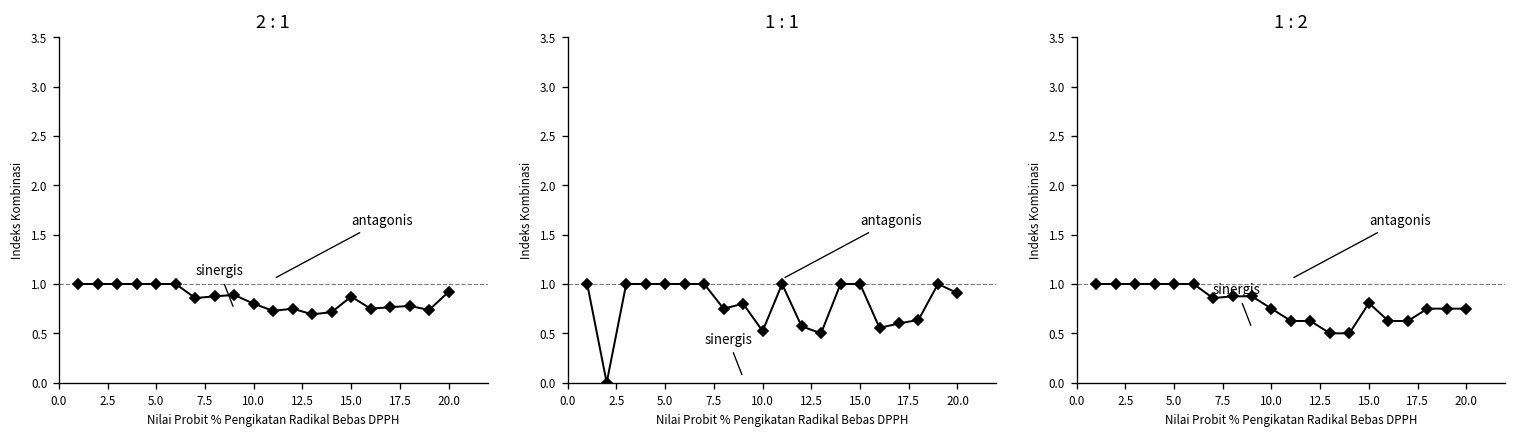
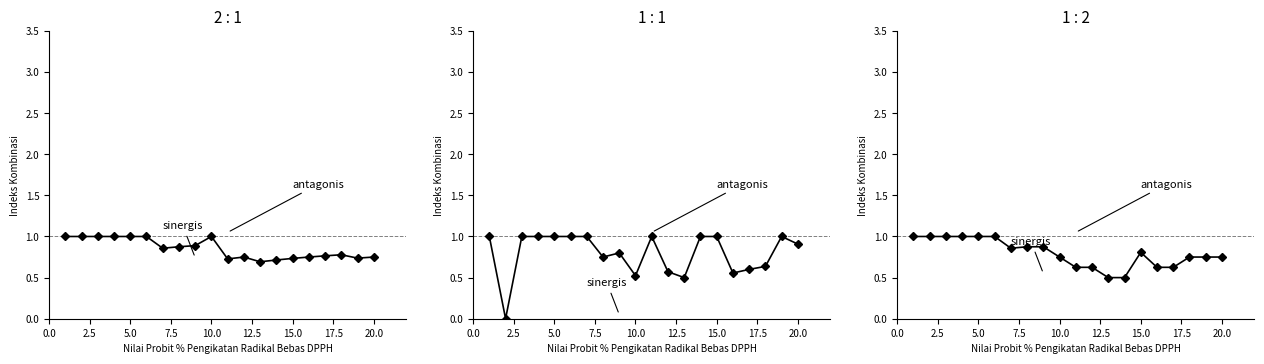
2 : 1, 10.0: 0.8 -> 1.0
2 : 1, 15.0: 0.9 -> 0.7
2 : 1, 20.0: 0.9 -> 0.8
